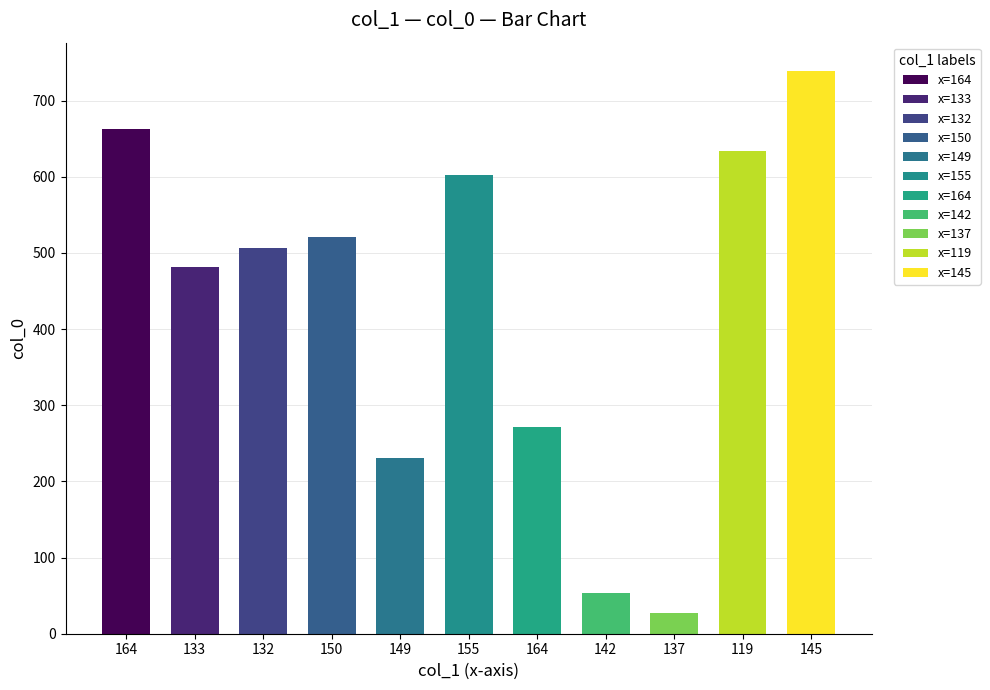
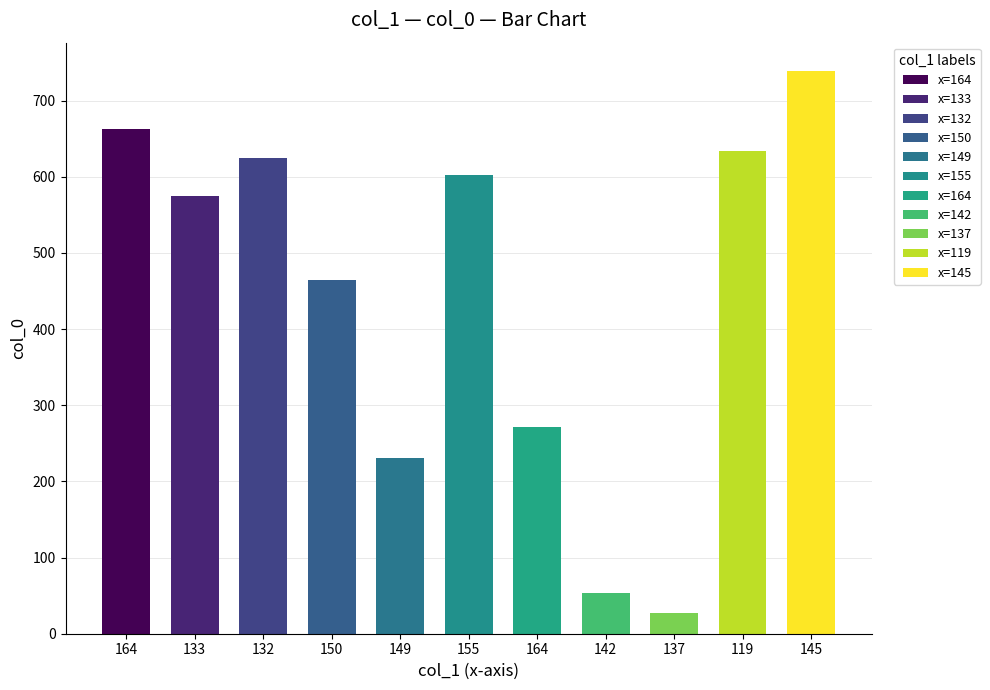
133: 480 -> 570
132: 510 -> 620
150: 520 -> 470
